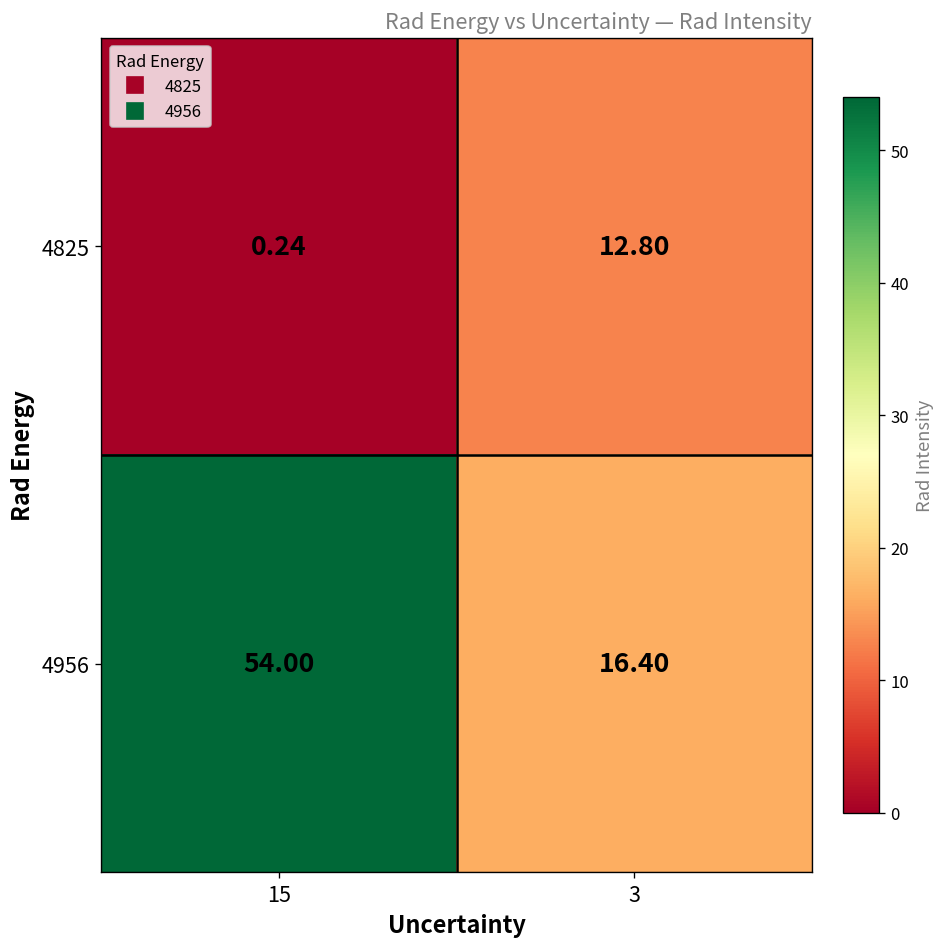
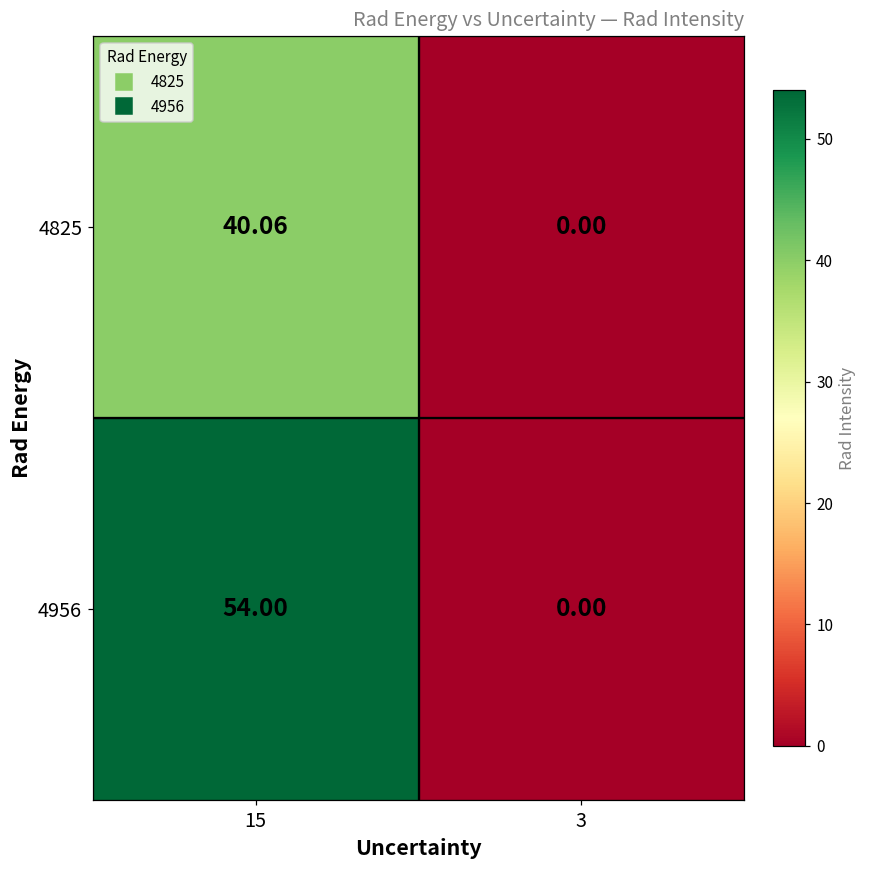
4825, 15: 0.24 -> 40.06
4825, 3: 12.80 -> 0.00
4956, 3: 16.40 -> 0.00
